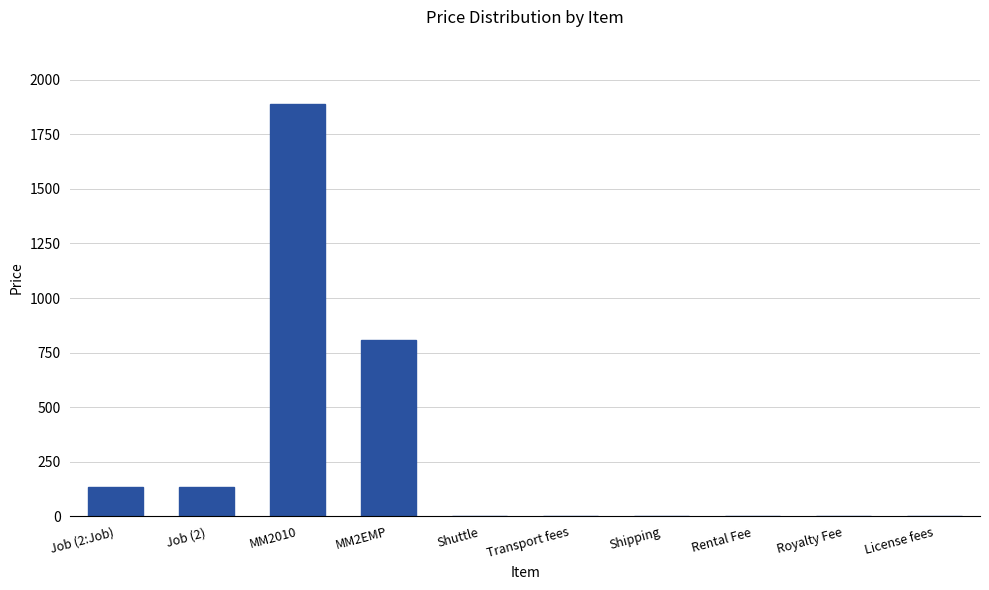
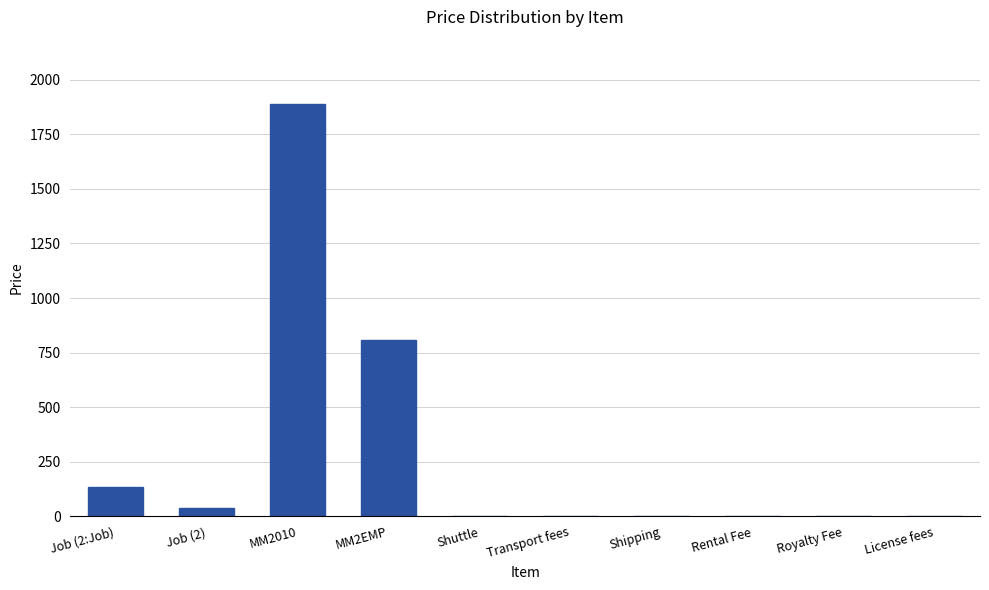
Job (2): 130 -> 40
